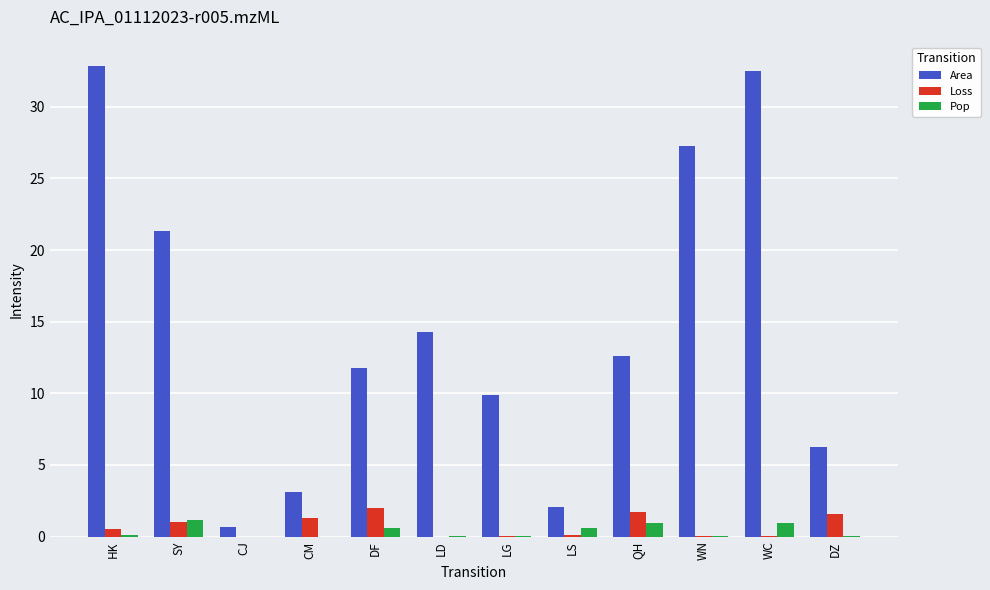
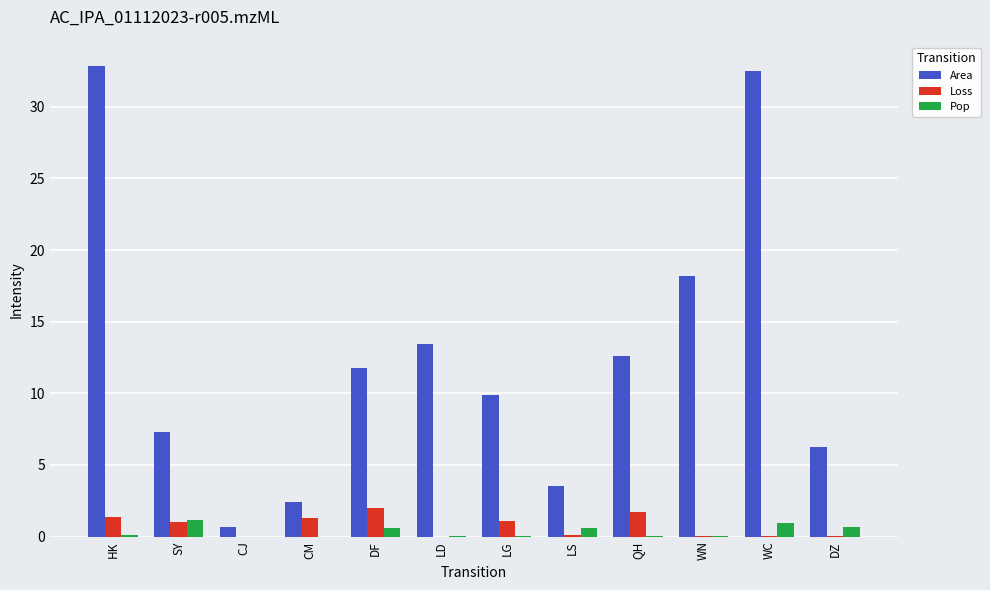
Loss, HK: 0.5 -> 1.4
Area, SY: 21.3 -> 7.3
Area, CM: 3.1 -> 2.4
Area, LD: 14.3 -> 13.4
Loss, LG: 0.0 -> 1.1
Area, LS: 2.1 -> 3.5
Pop, QH: 1.0 -> 0.0
Area, WN: 27.3 -> 18.2
Loss, DZ: 1.6 -> 0.0
Pop, DZ: 0.0 -> 0.7
